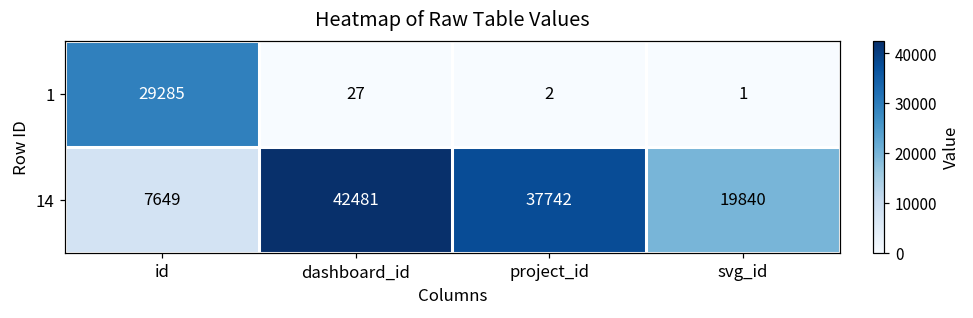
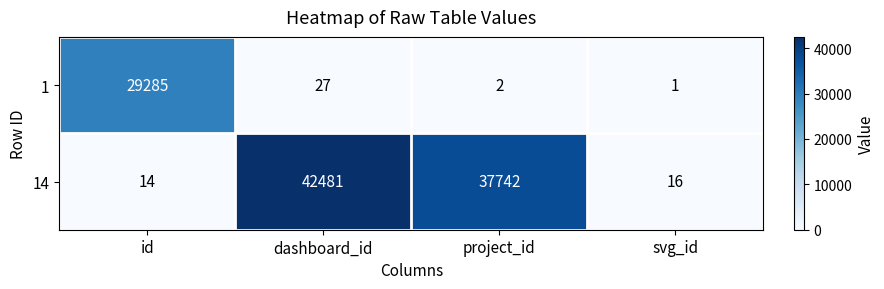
14, id: 7649 -> 14
14, svg_id: 19840 -> 16
